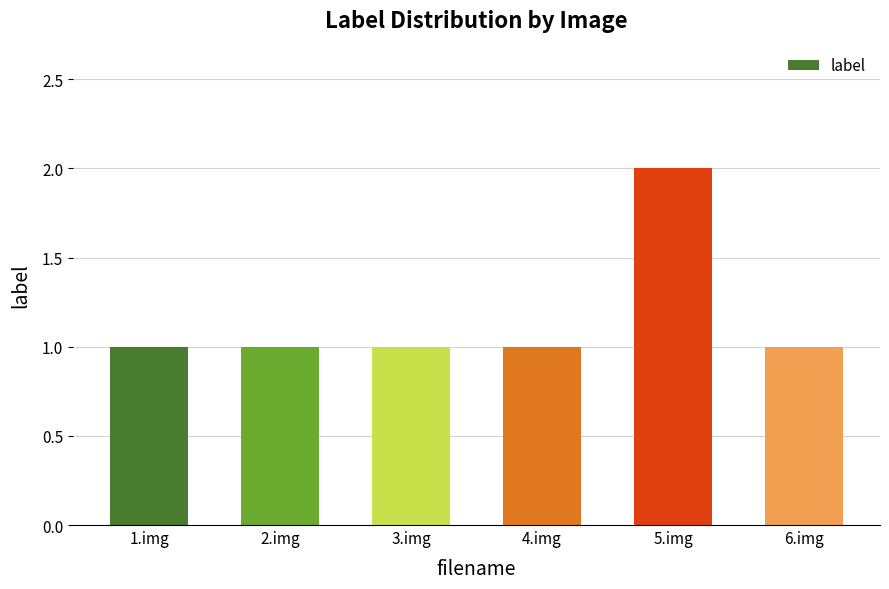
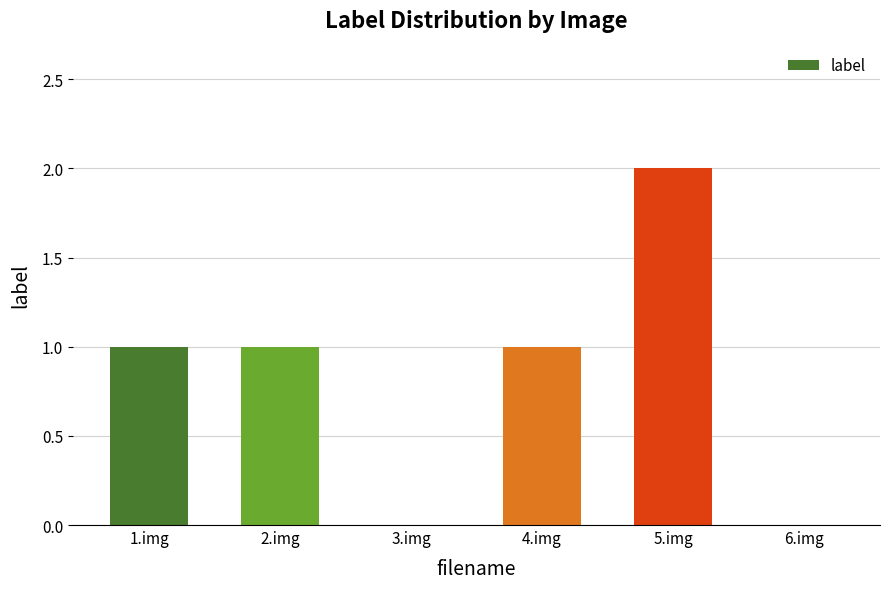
3.img: 1 -> 0
6.img: 1 -> 0
